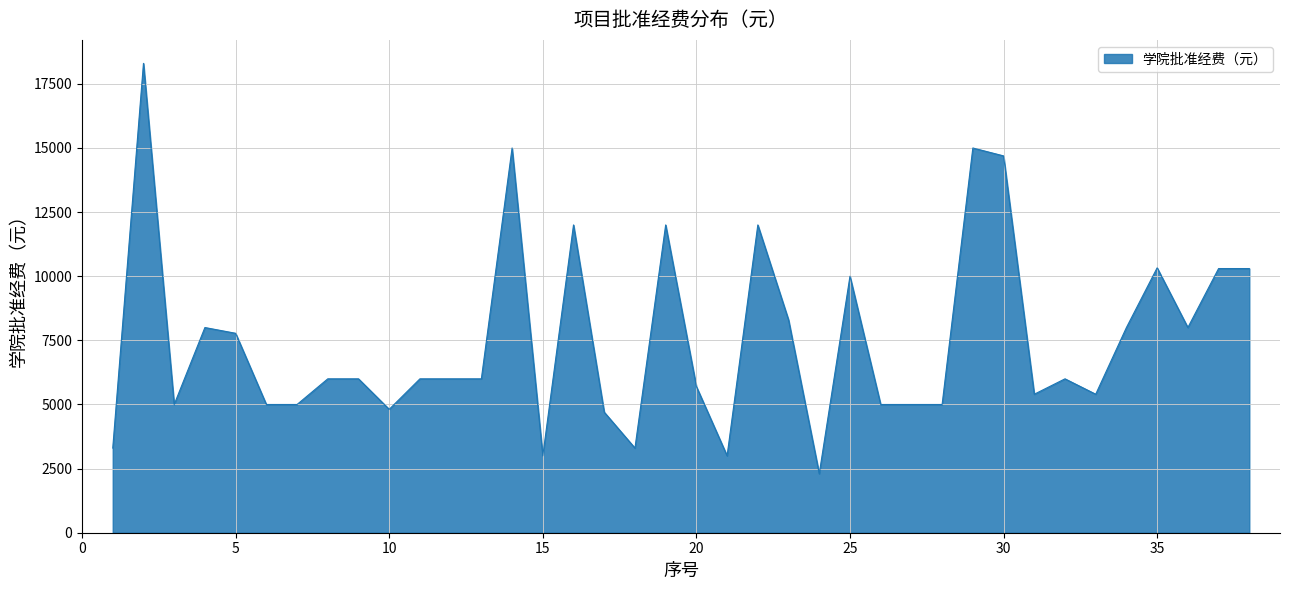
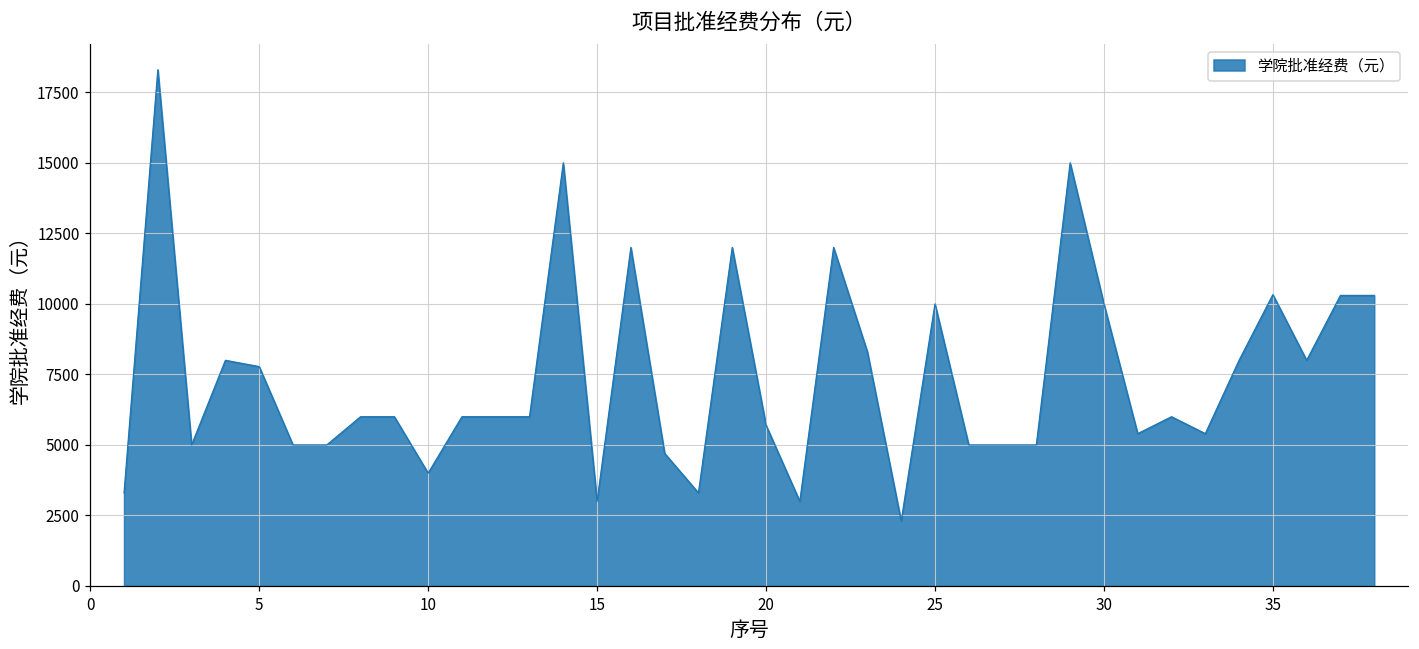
10: 4800 -> 4000
30: 14700 -> 10000
